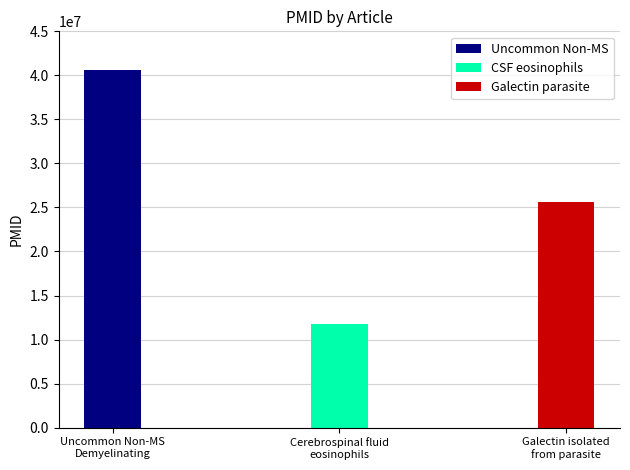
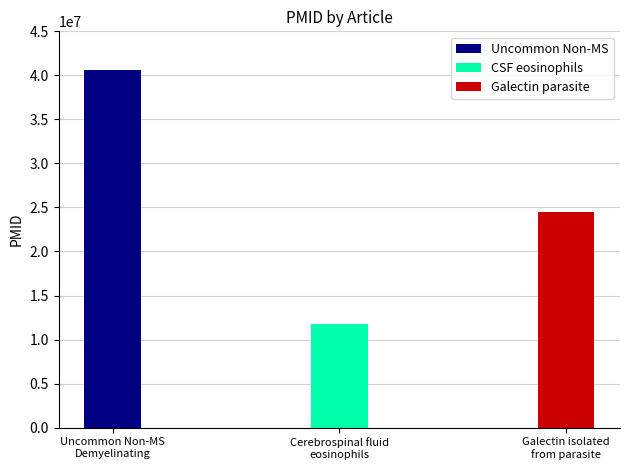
Galectin isolated from parasite: 26000000 -> 24000000
